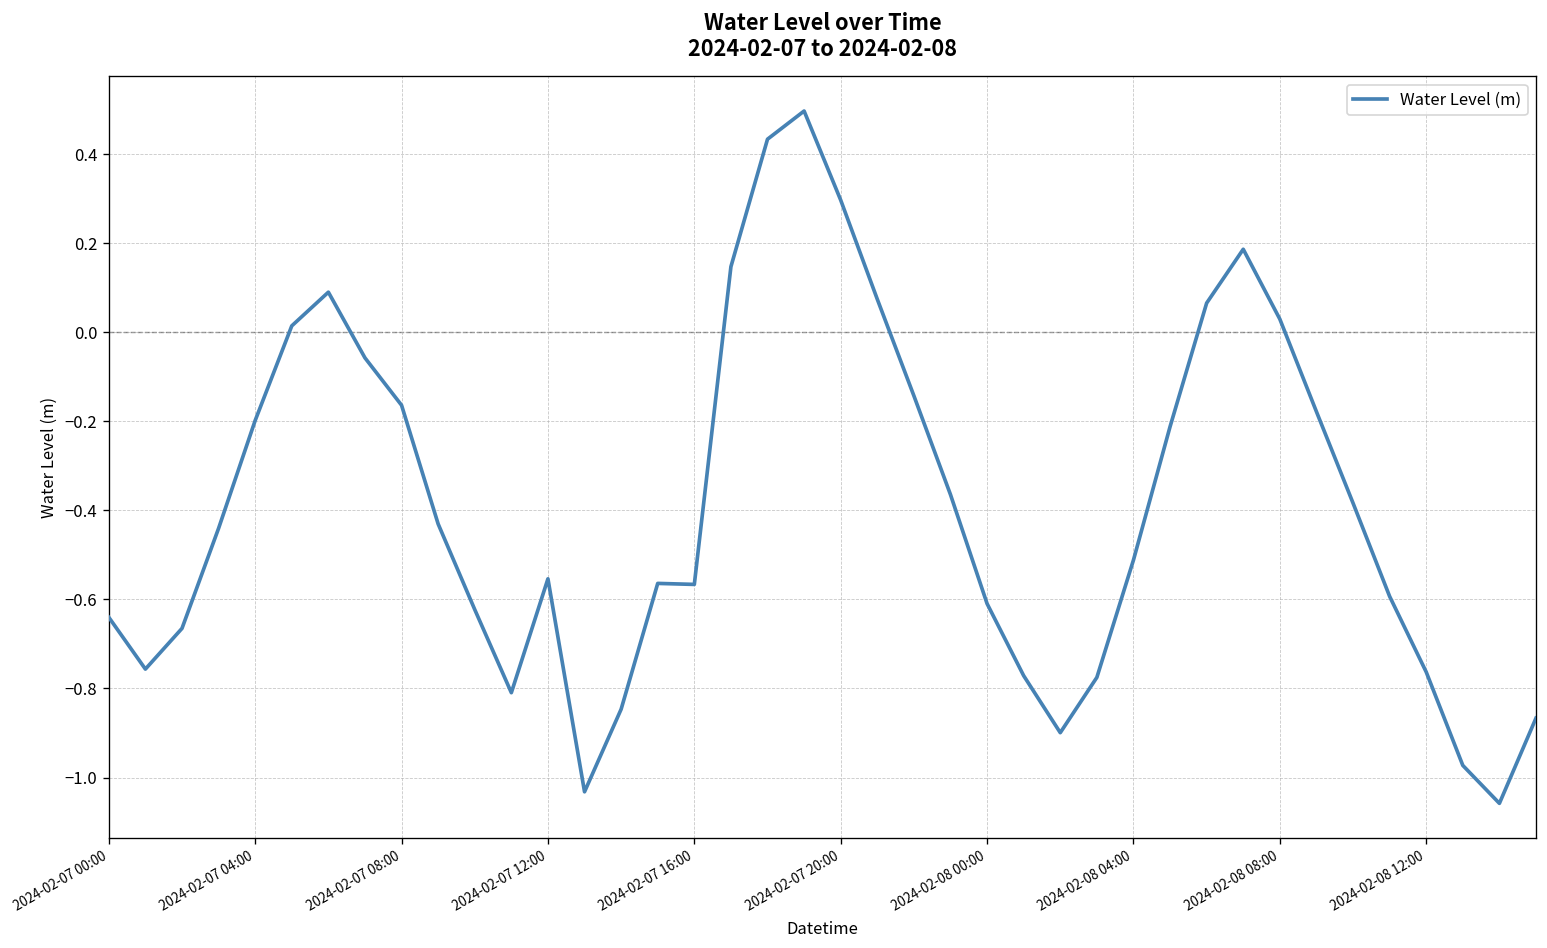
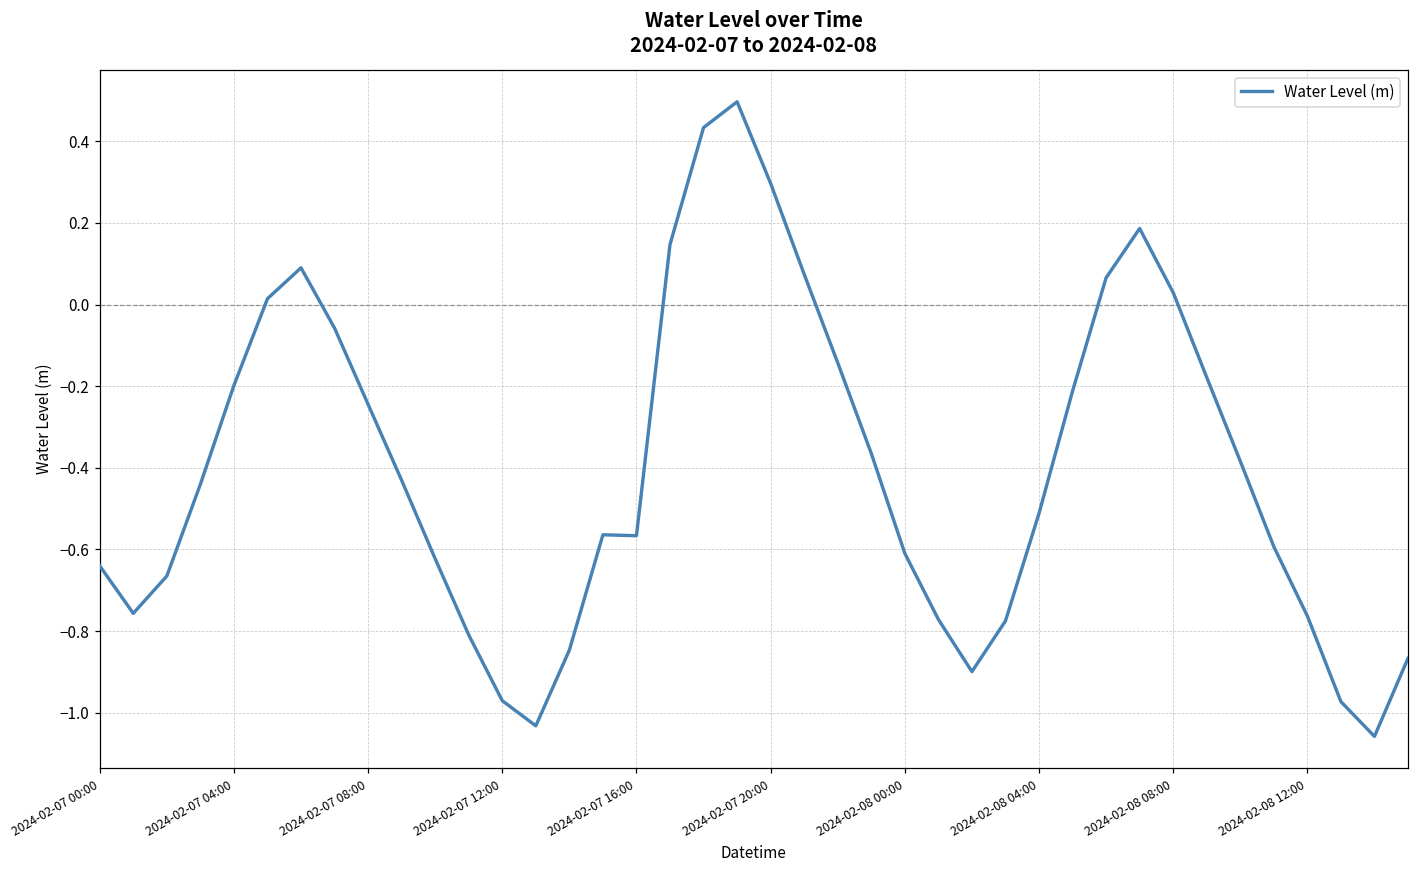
2024-02-07 08:00: -0.16 -> -0.24
2024-02-07 12:00: -0.55 -> -0.97
